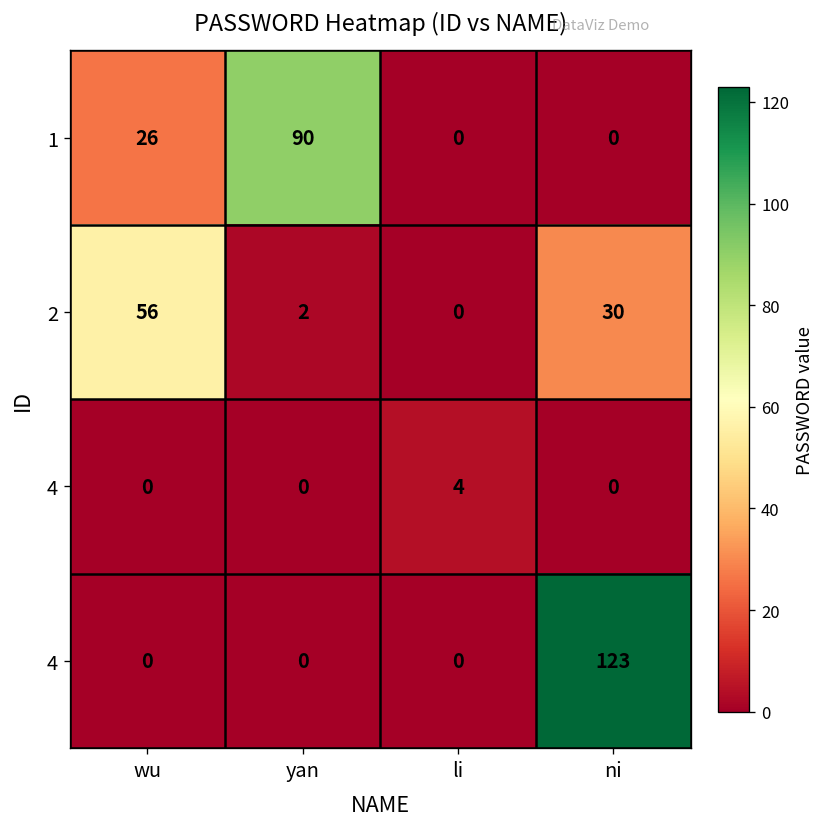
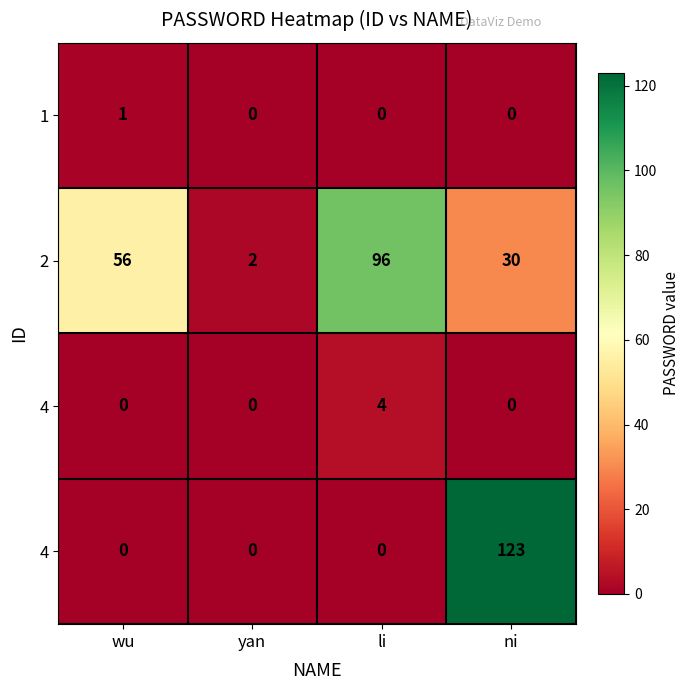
1, wu: 26 -> 1
1, yan: 90 -> 0
2, li: 0 -> 96
